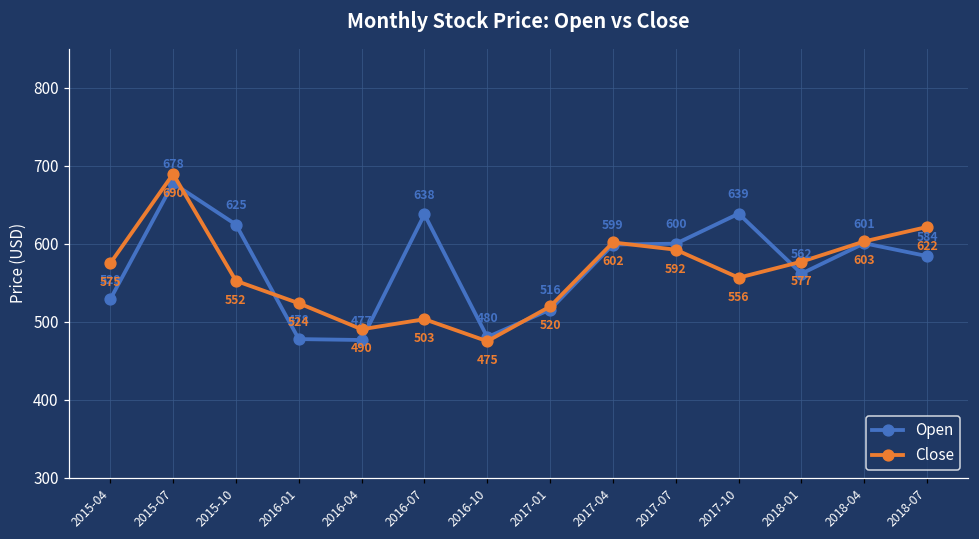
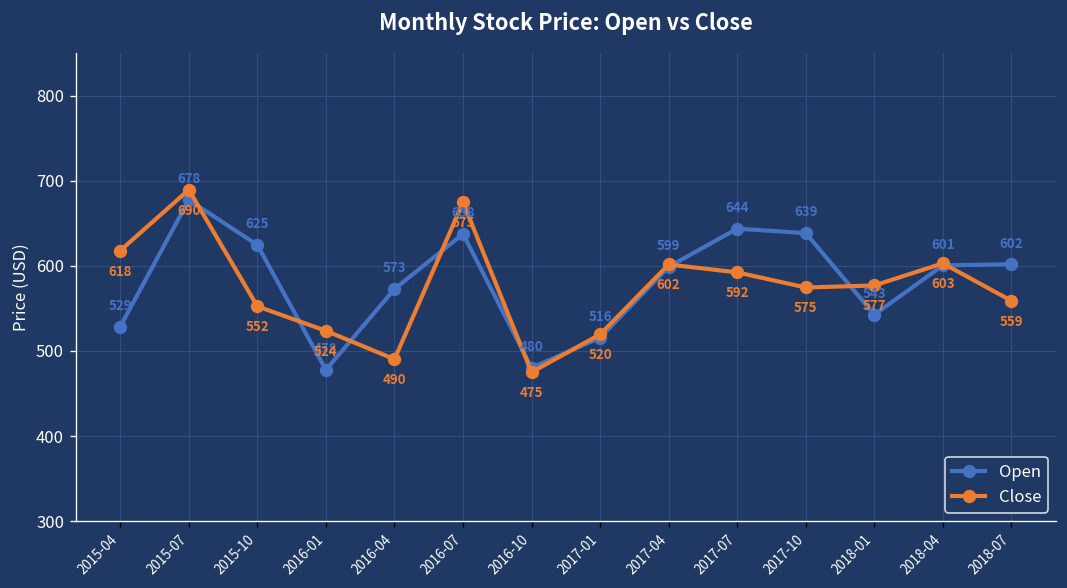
Close, 2015-04: 575 -> 618
Open, 2016-04: 477 -> 573
Close, 2016-07: 503 -> 675
Open, 2017-07: 600 -> 644
Close, 2017-10: 556 -> 575
Open, 2018-01: 562 -> 543
Open, 2018-07: 584 -> 602
Close, 2018-07: 622 -> 559
